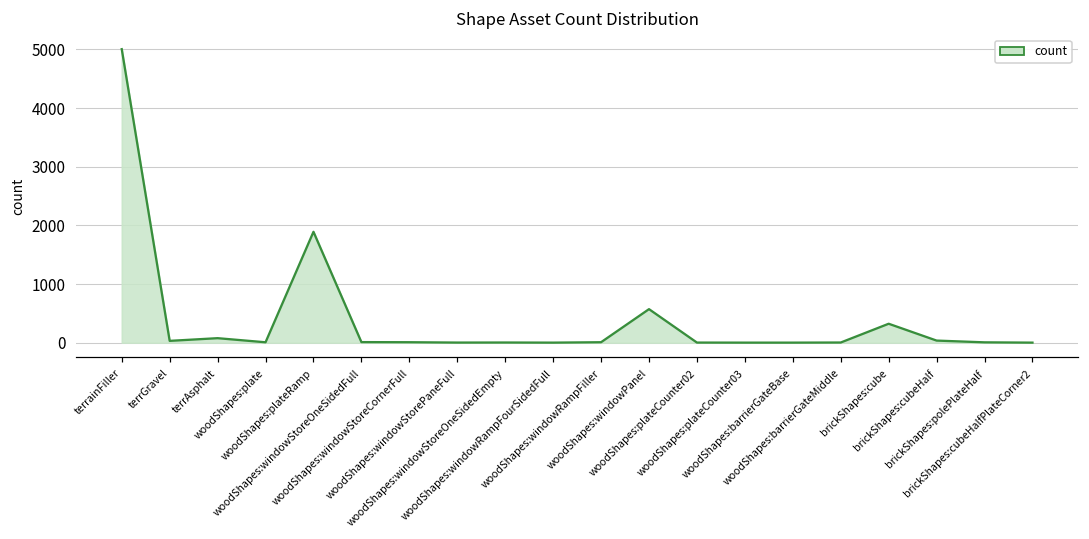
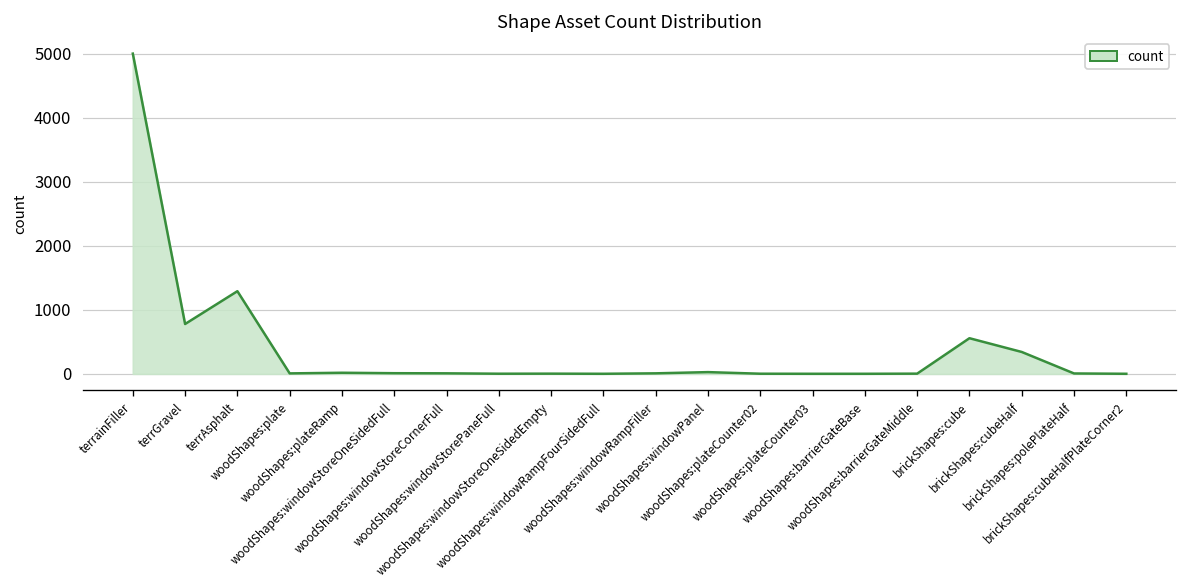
terrGravel: 0 -> 800
terrAsphalt: 100 -> 1300
woodShapes:plateRamp: 1900 -> 0
woodShapes:windowPanel: 600 -> 0
brickShapes:cube: 300 -> 600
brickShapes:cubeHalf: 0 -> 300
